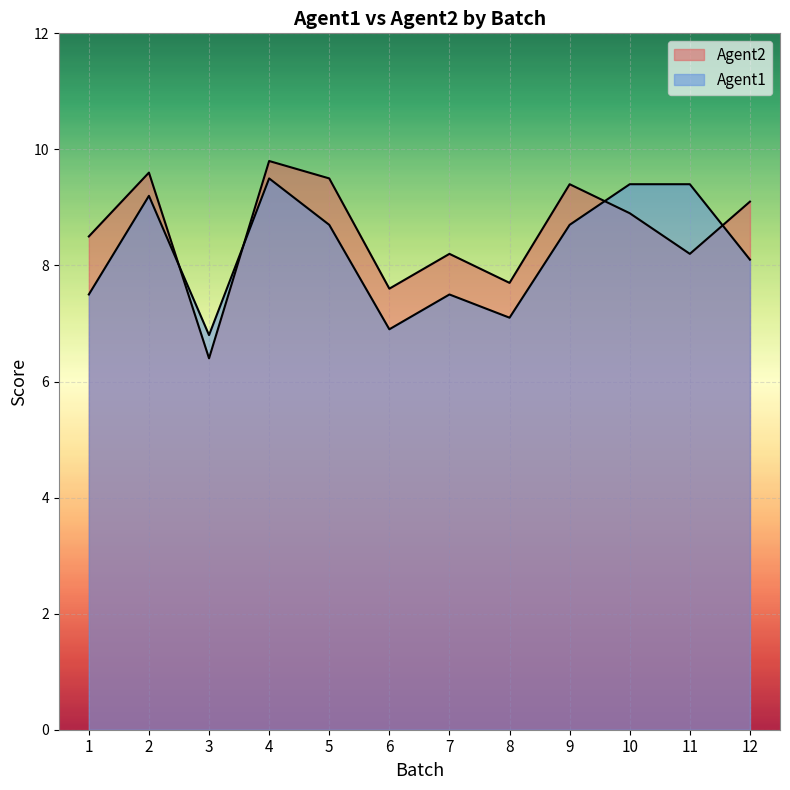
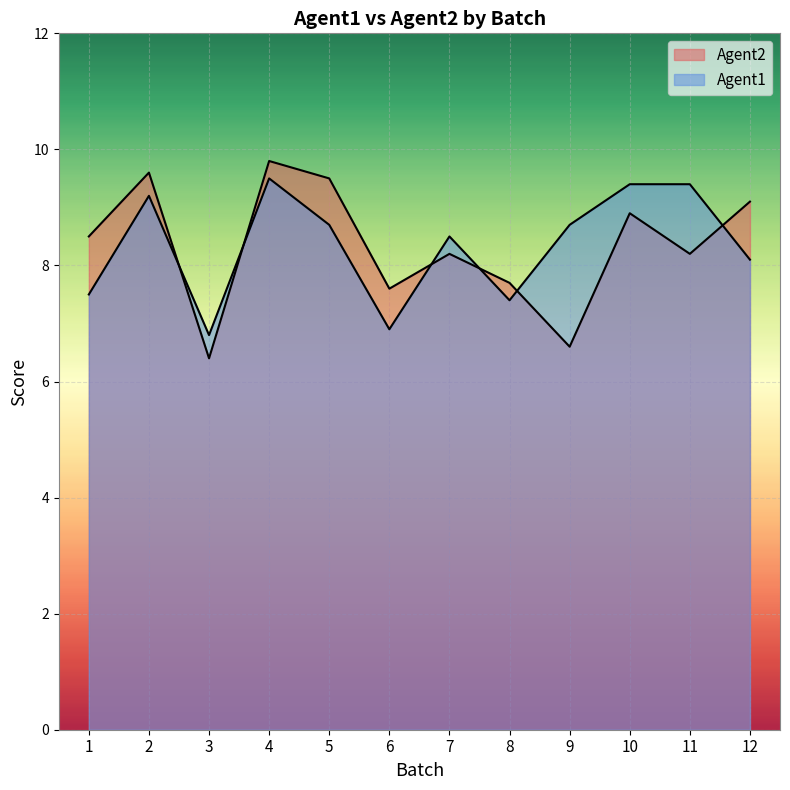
Agent1, 7: 7.5 -> 8.5
Agent1, 8: 7.1 -> 7.4
Agent2, 9: 9.4 -> 6.6
